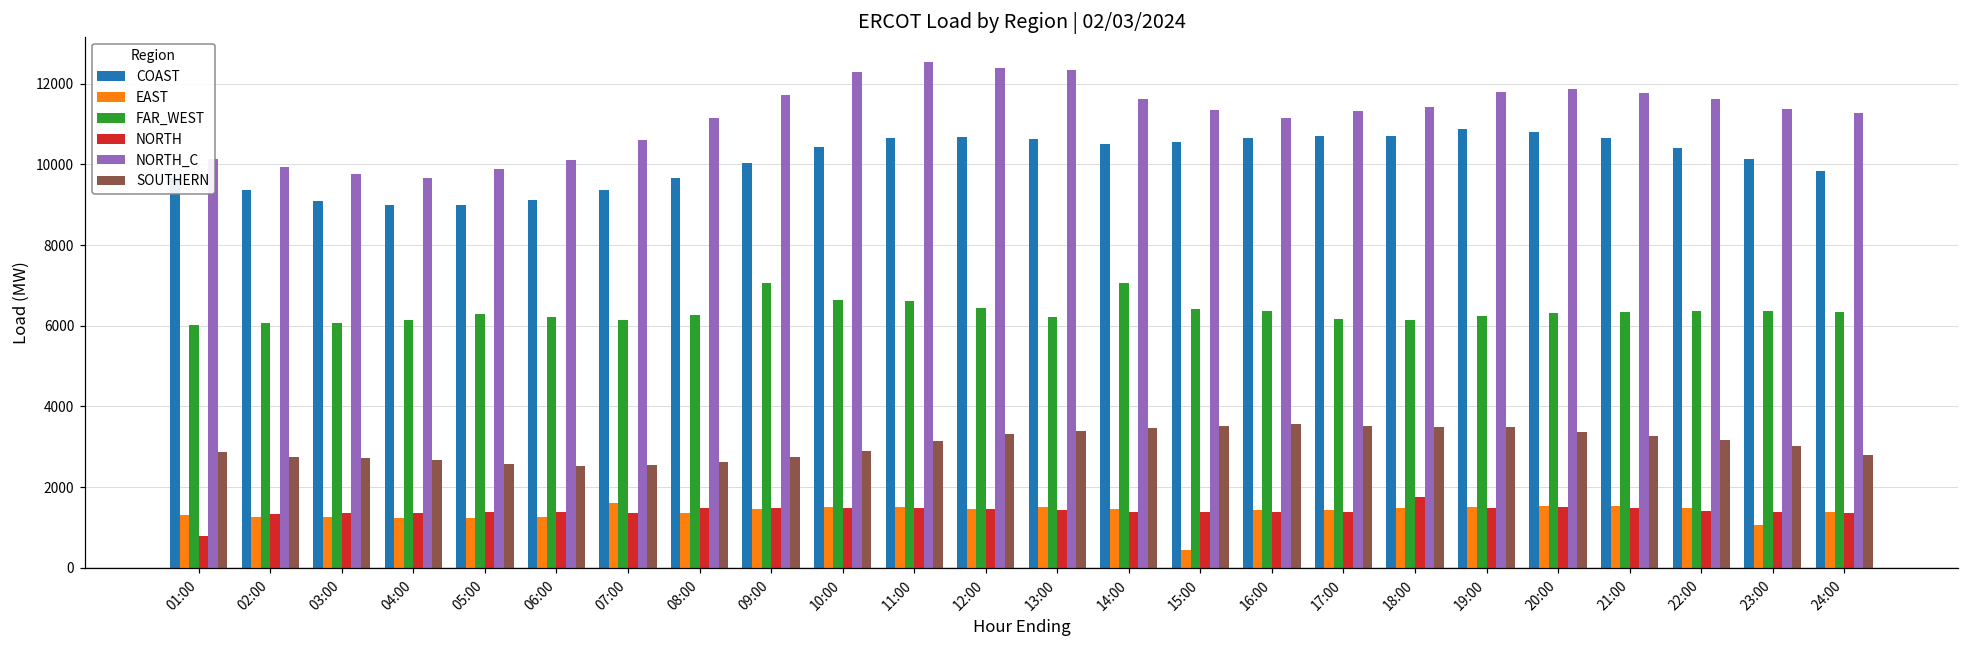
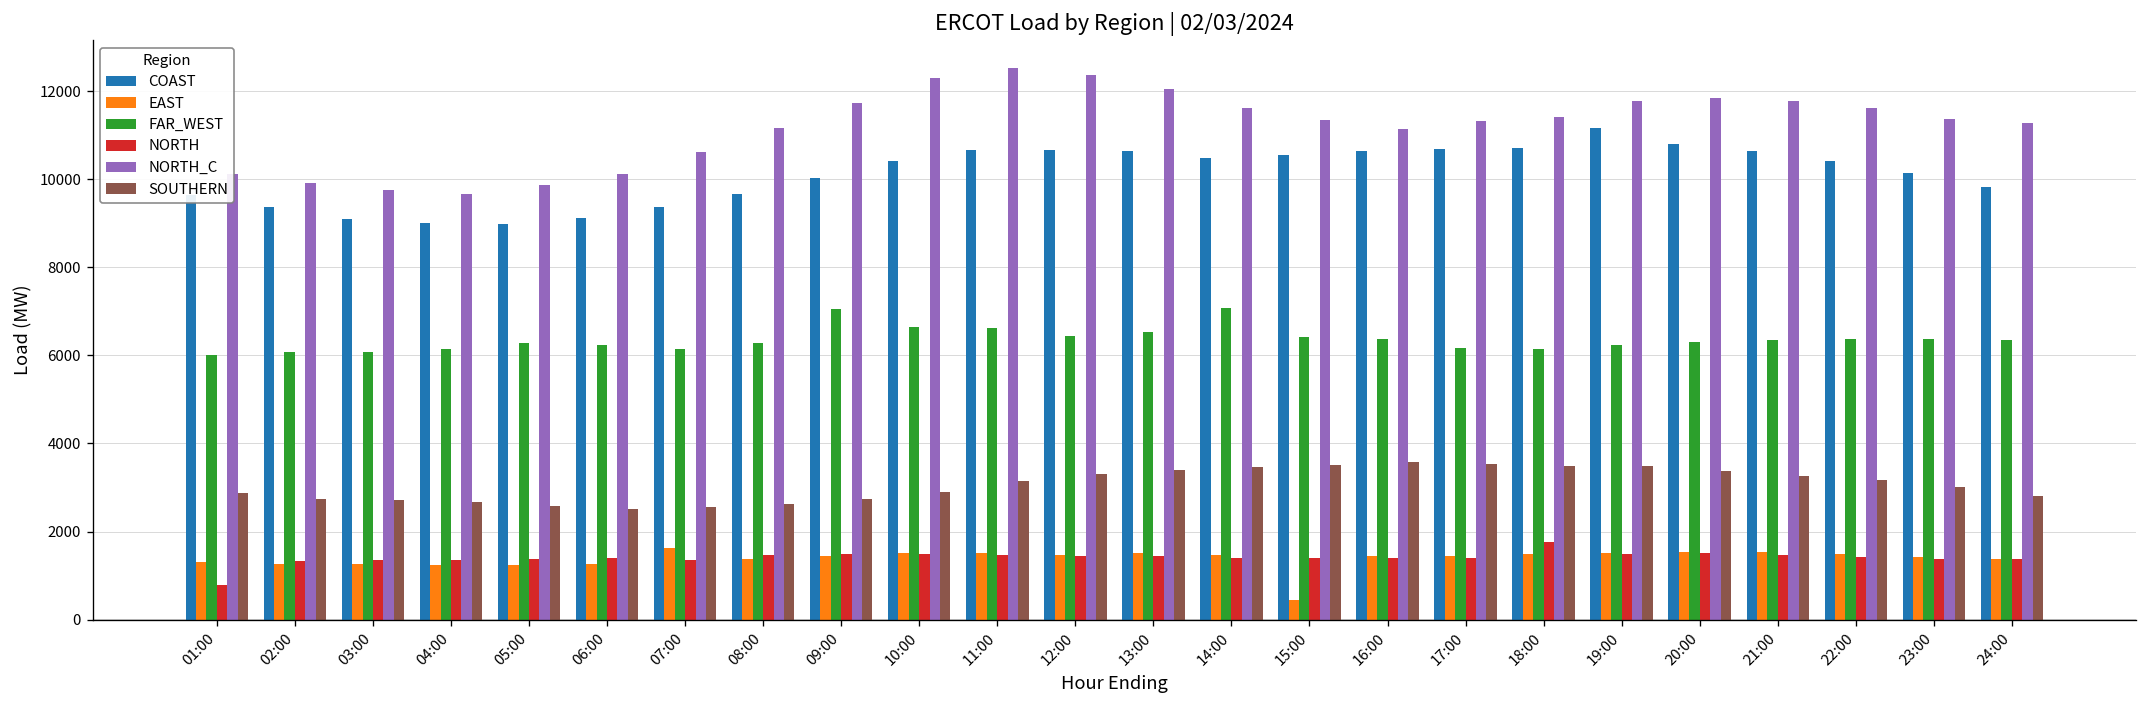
FAR_WEST, 13:00: 6200 -> 6500
NORTH_C, 13:00: 12300 -> 12000
COAST, 19:00: 10900 -> 11200
EAST, 23:00: 1100 -> 1400
